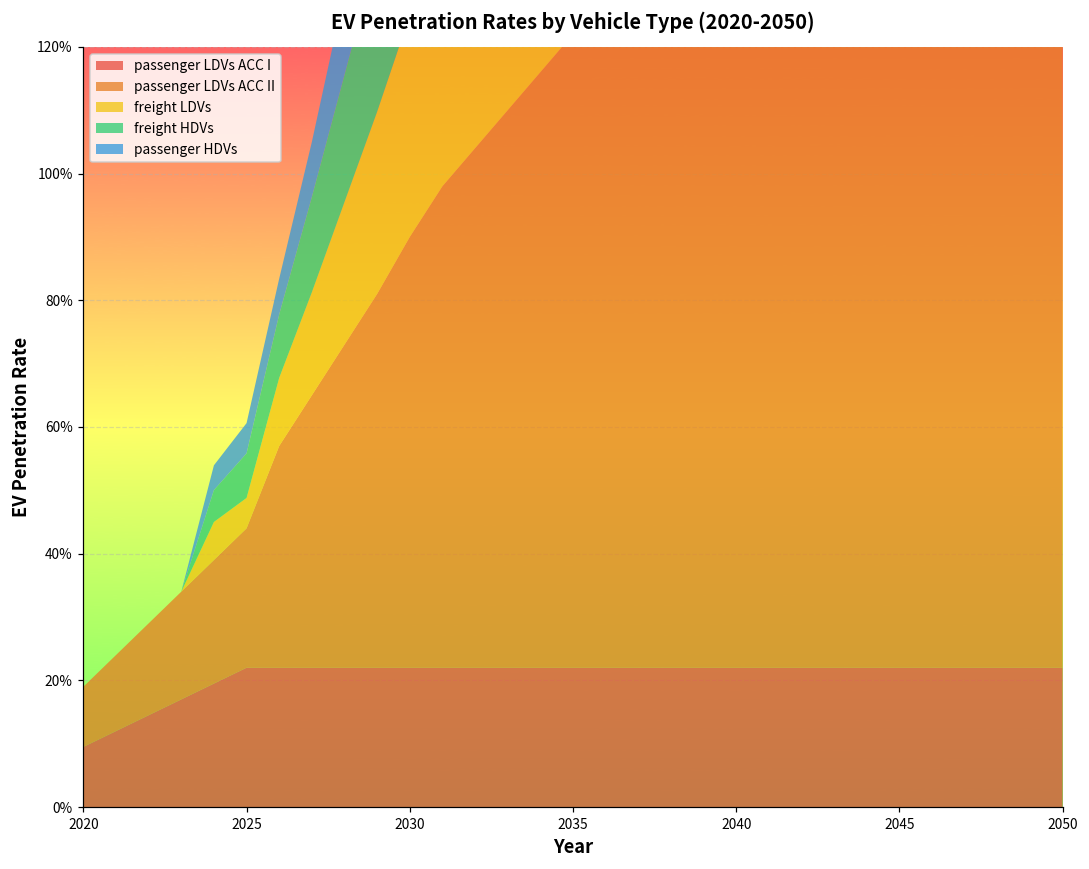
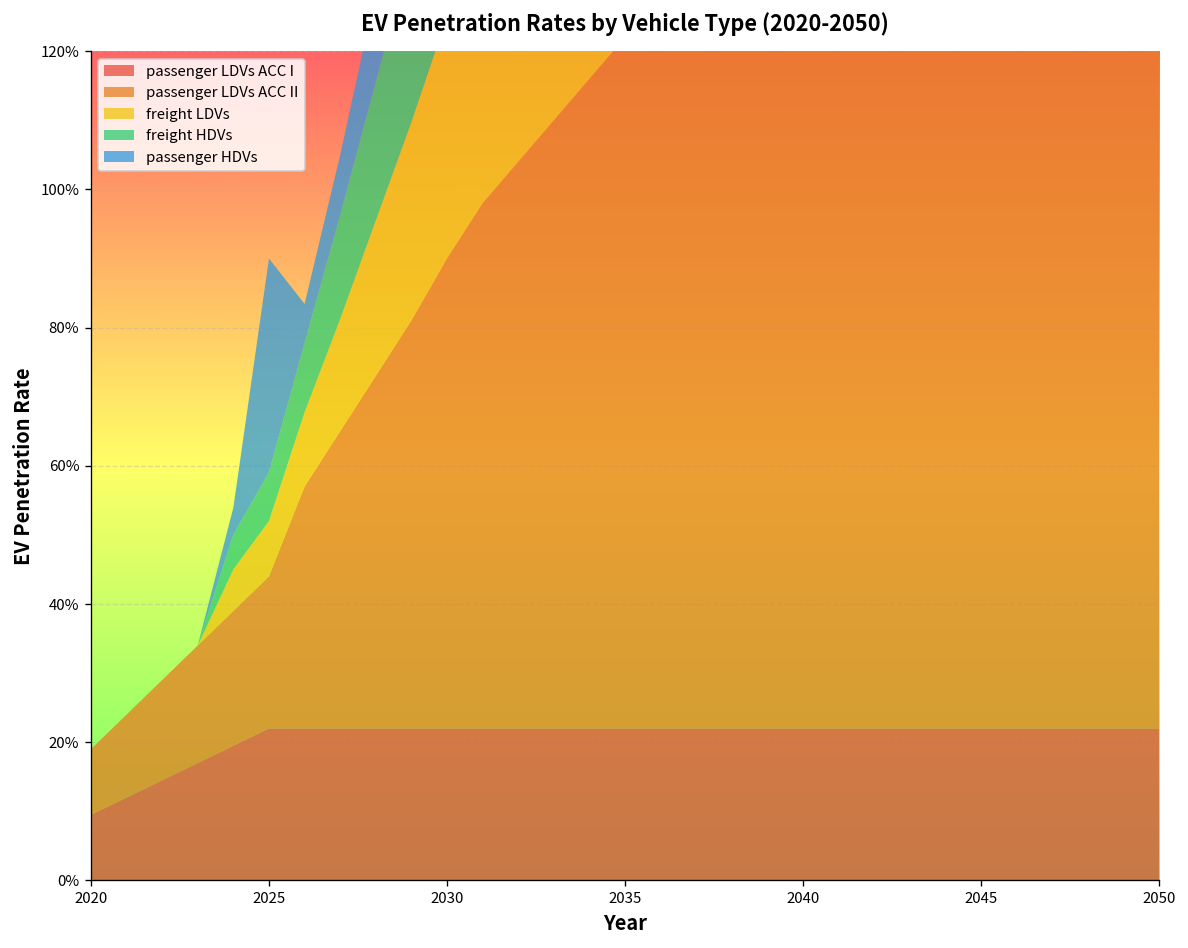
freight LDVs, 2025: 5% -> 8%
passenger HDVs, 2025: 5% -> 31%
